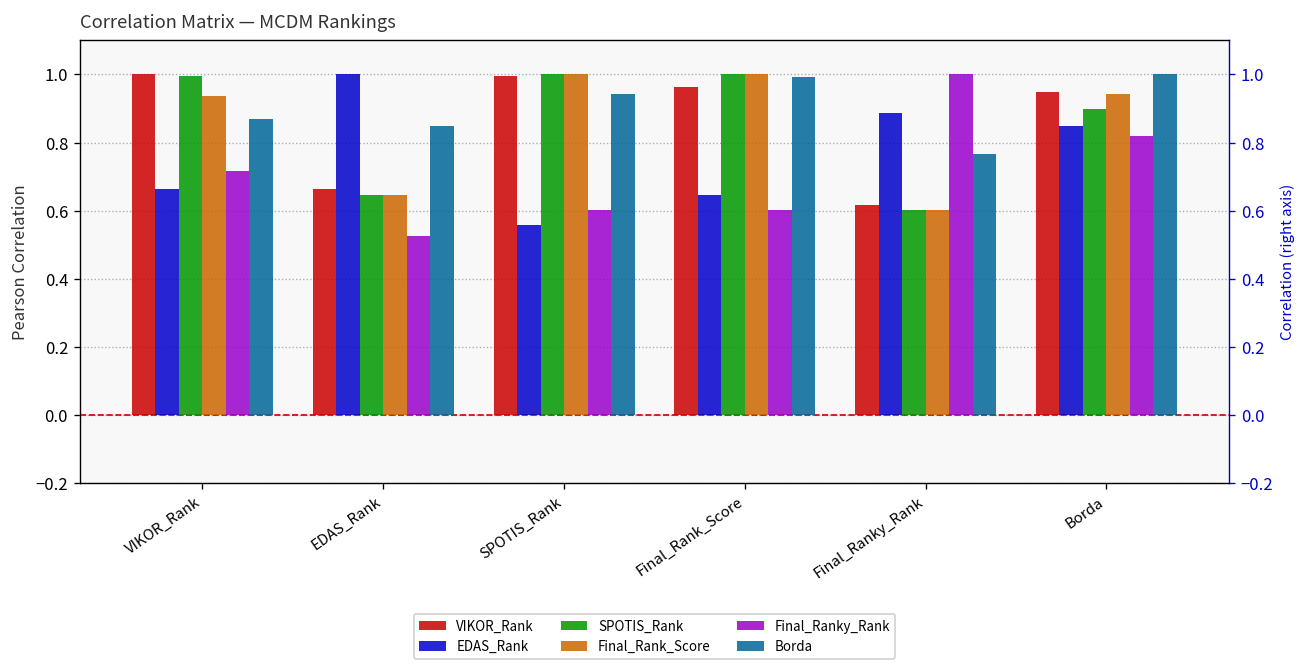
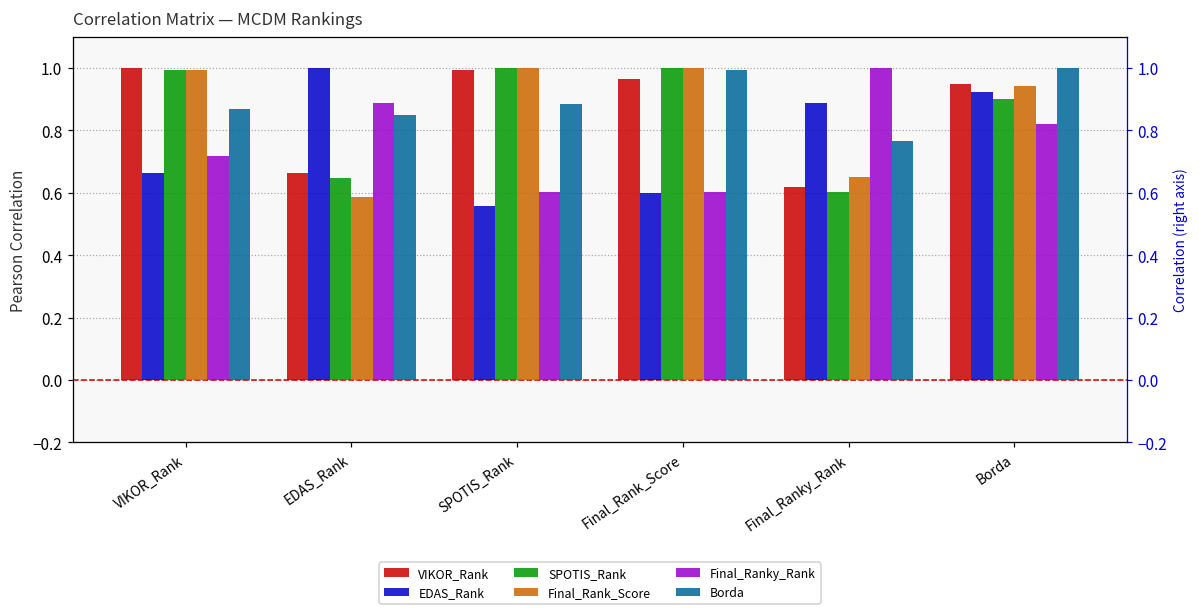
Final_Rank_Score, VIKOR_Rank: 0.94 -> 0.99
Final_Rank_Score, EDAS_Rank: 0.65 -> 0.59
Final_Ranky_Rank, EDAS_Rank: 0.52 -> 0.89
Borda, SPOTIS_Rank: 0.94 -> 0.89
EDAS_Rank, Final_Rank_Score: 0.65 -> 0.60
Final_Rank_Score, Final_Ranky_Rank: 0.60 -> 0.65
EDAS_Rank, Borda: 0.85 -> 0.92
